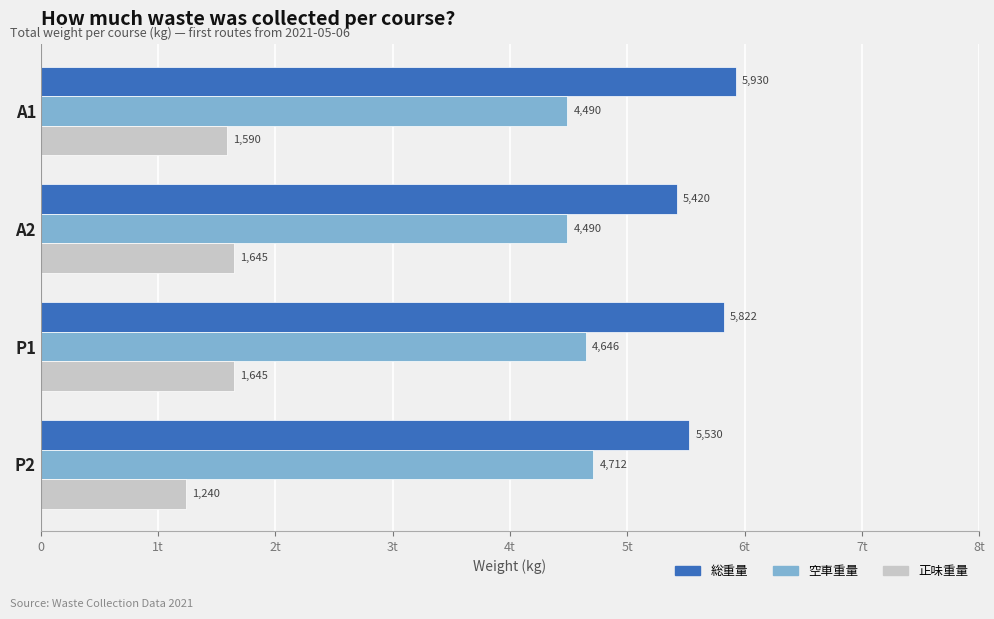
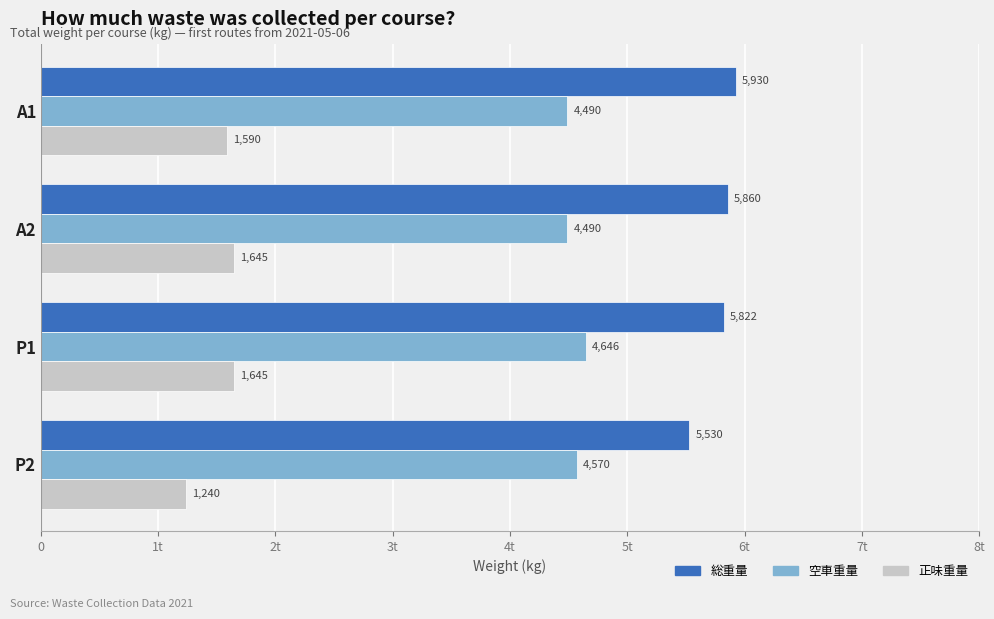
総重量, A2: 5,420 -> 5,860
空車重量, P2: 4,712 -> 4,570
